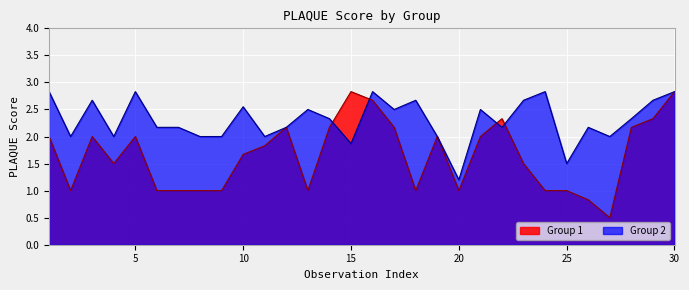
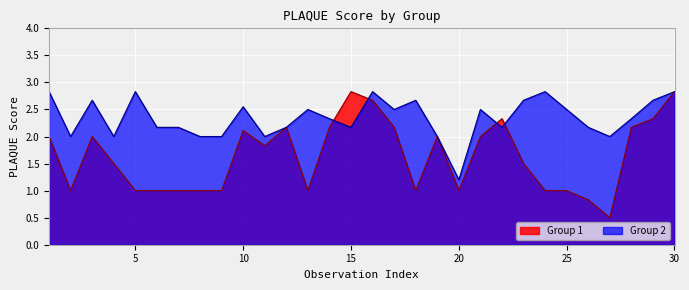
Group 1, 5: 2 -> 1
Group 1, 10: 1.7 -> 2.1
Group 2, 15: 1.9 -> 2.2
Group 2, 25: 1.5 -> 2.5
